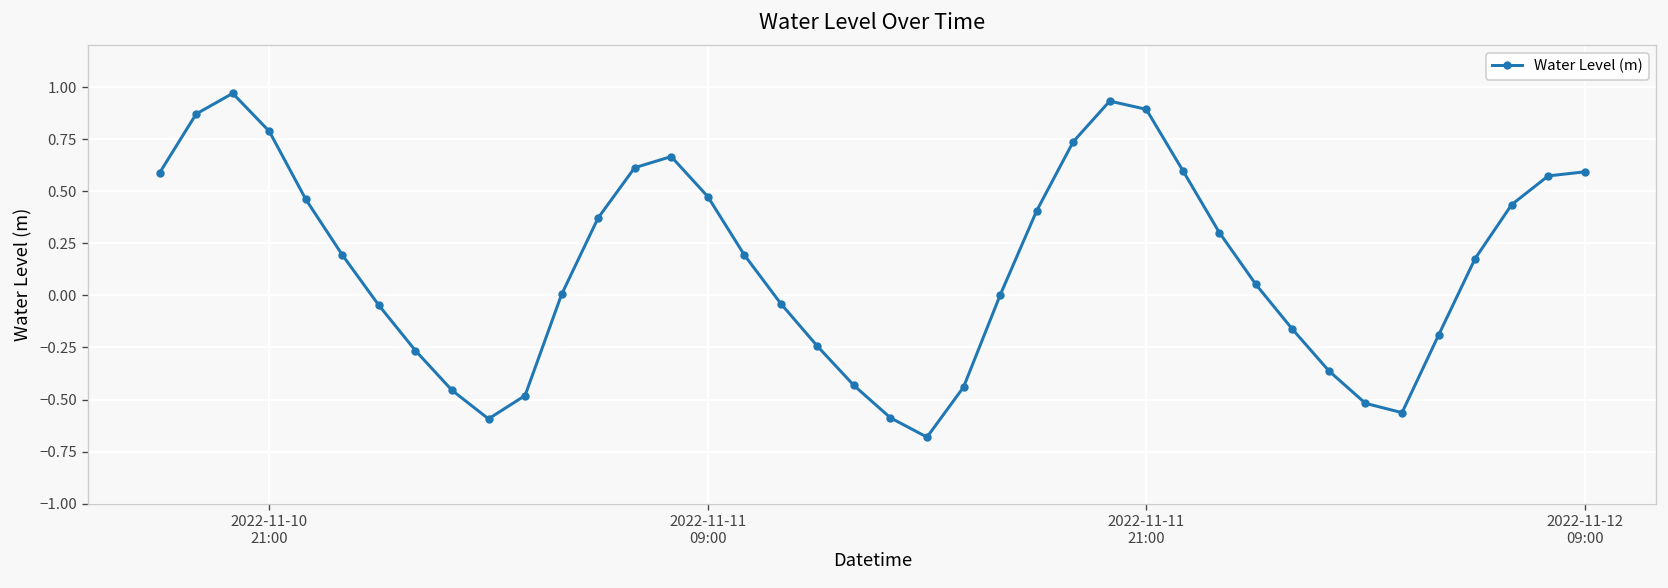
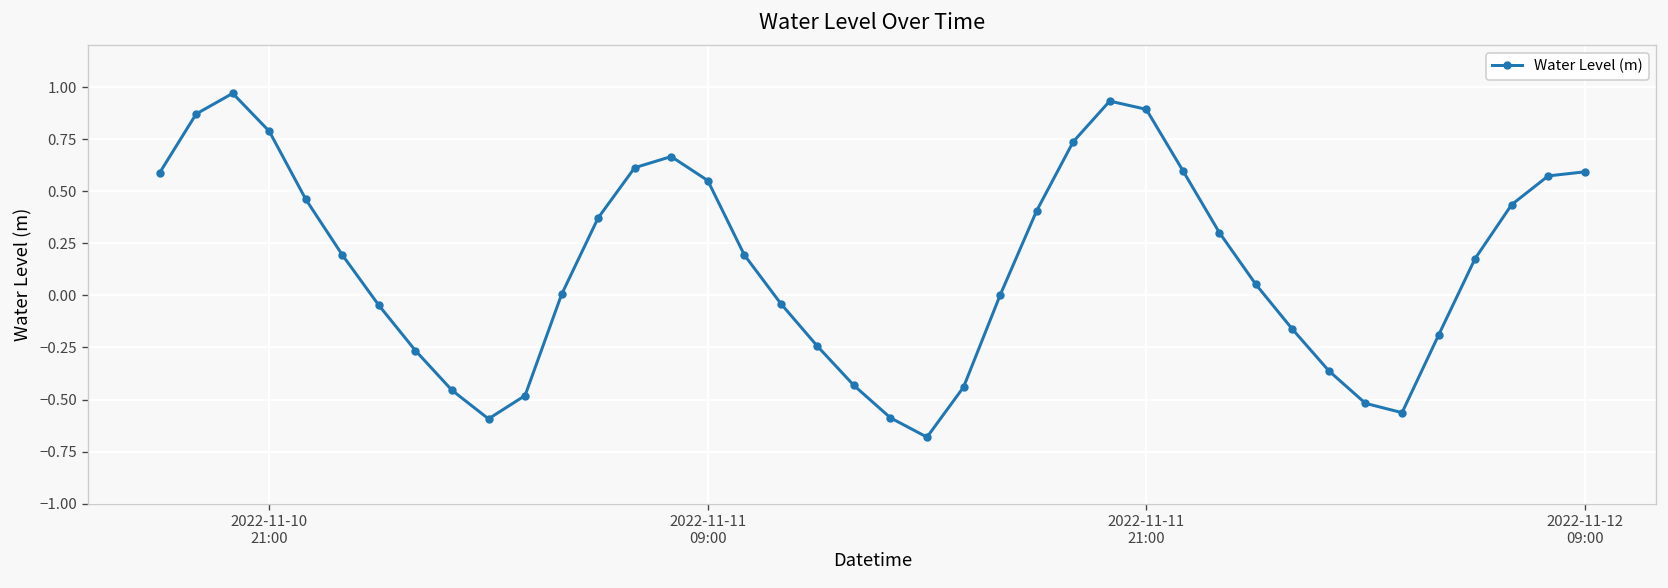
2022-11-11 09:00: 0.47 -> 0.55
